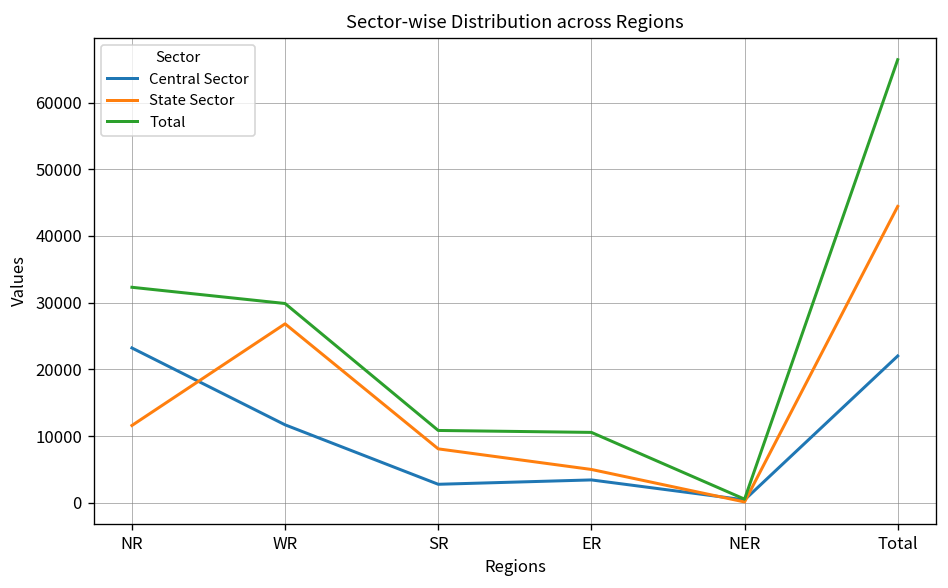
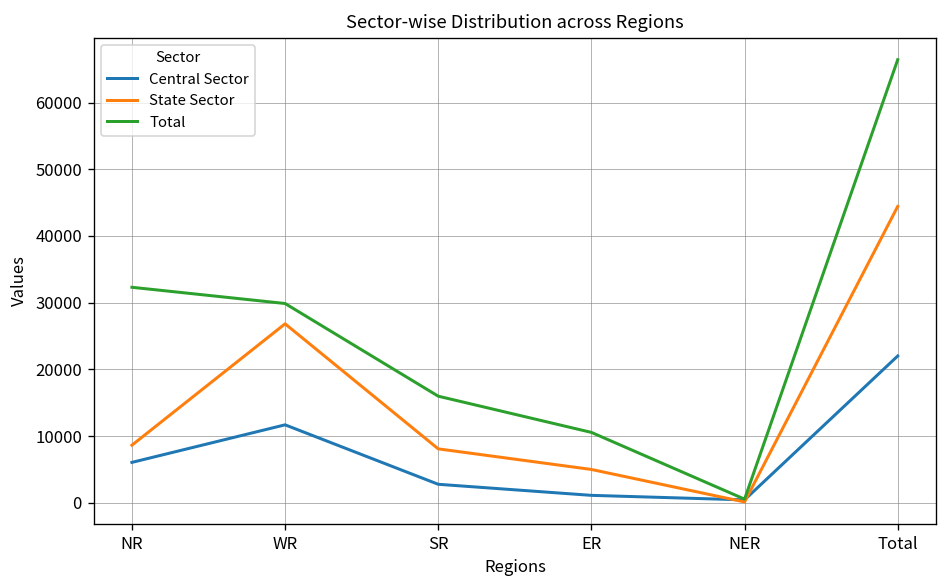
Central Sector, NR: 23000 -> 6000
State Sector, NR: 12000 -> 9000
Total, SR: 11000 -> 16000
Central Sector, ER: 3000 -> 1000
